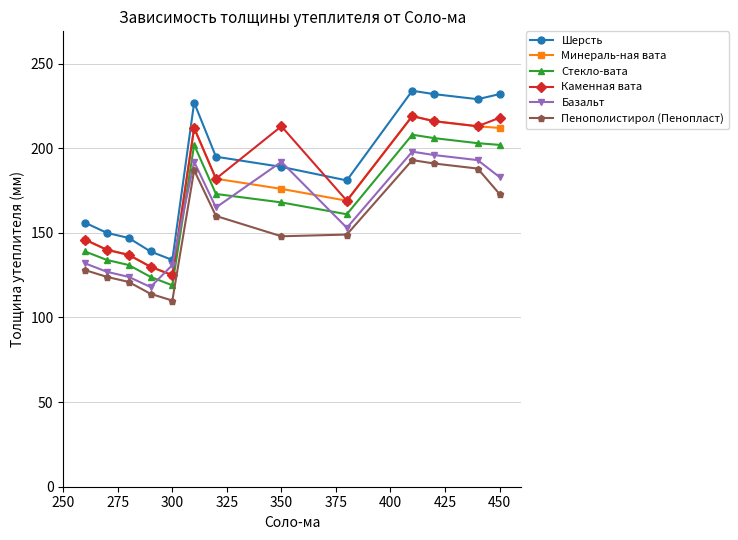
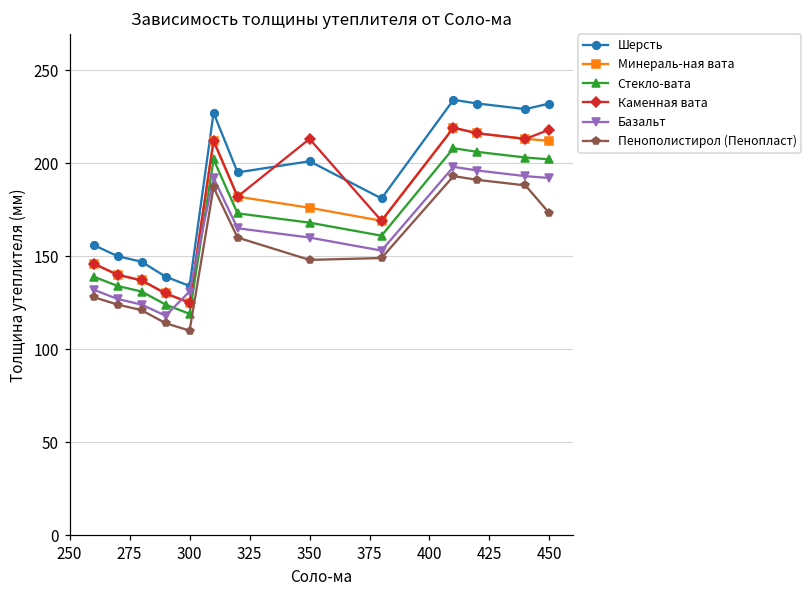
Шерсть, 350: 189 -> 201
Базальт, 350: 192 -> 160
Базальт, 450: 183 -> 192
